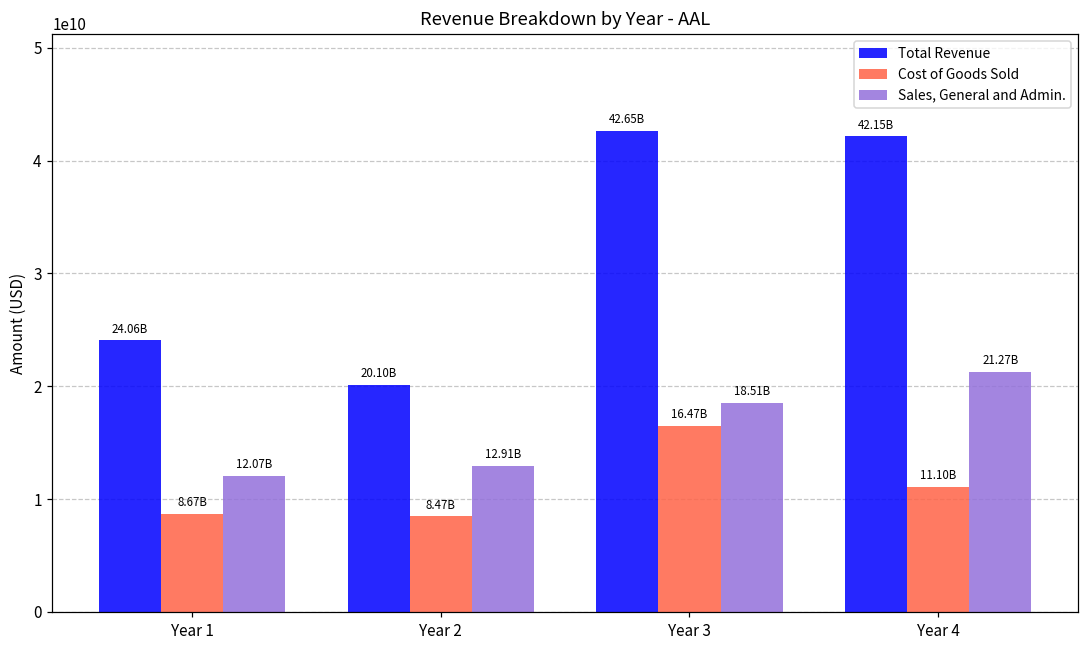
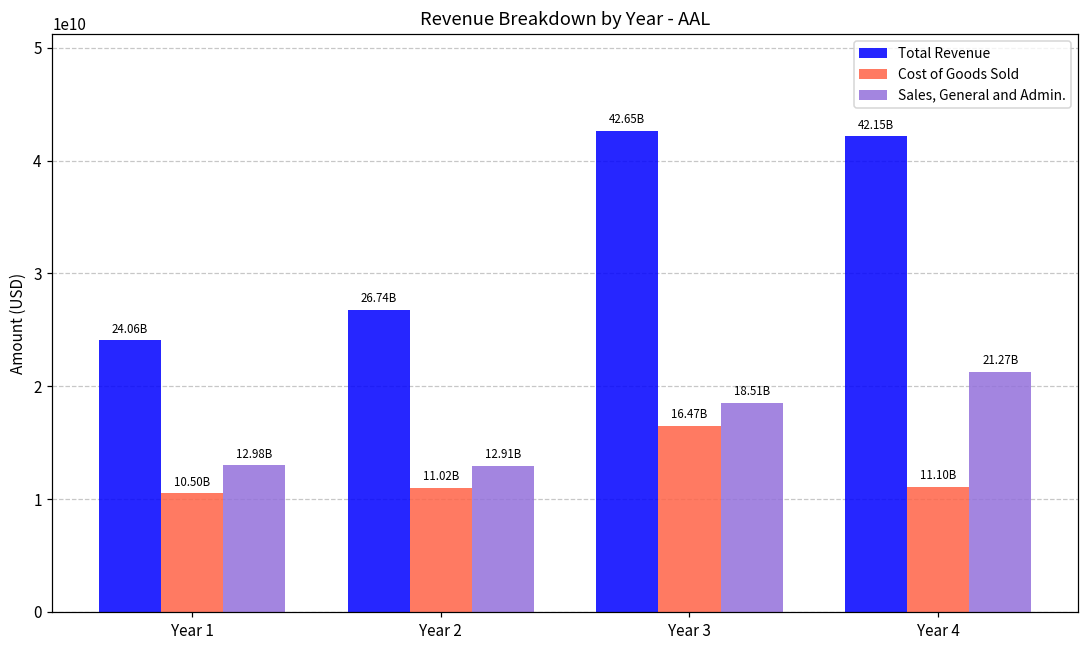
Cost of Goods Sold, Year 1: 8.67B -> 10.50B
Sales, General and Admin., Year 1: 12.07B -> 12.98B
Total Revenue, Year 2: 20.10B -> 26.74B
Cost of Goods Sold, Year 2: 8.47B -> 11.02B
